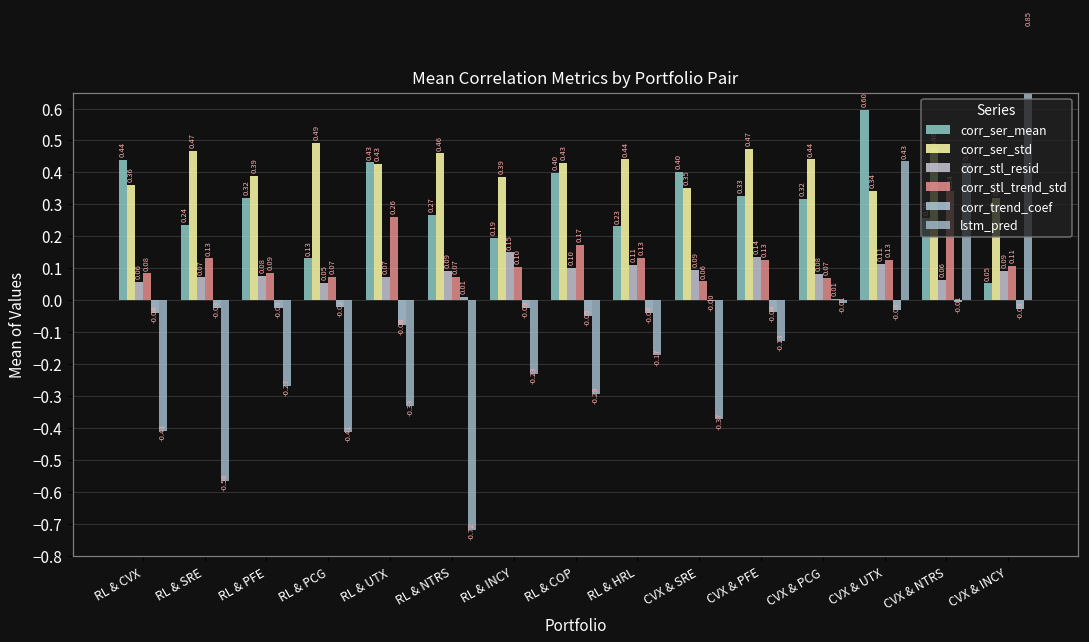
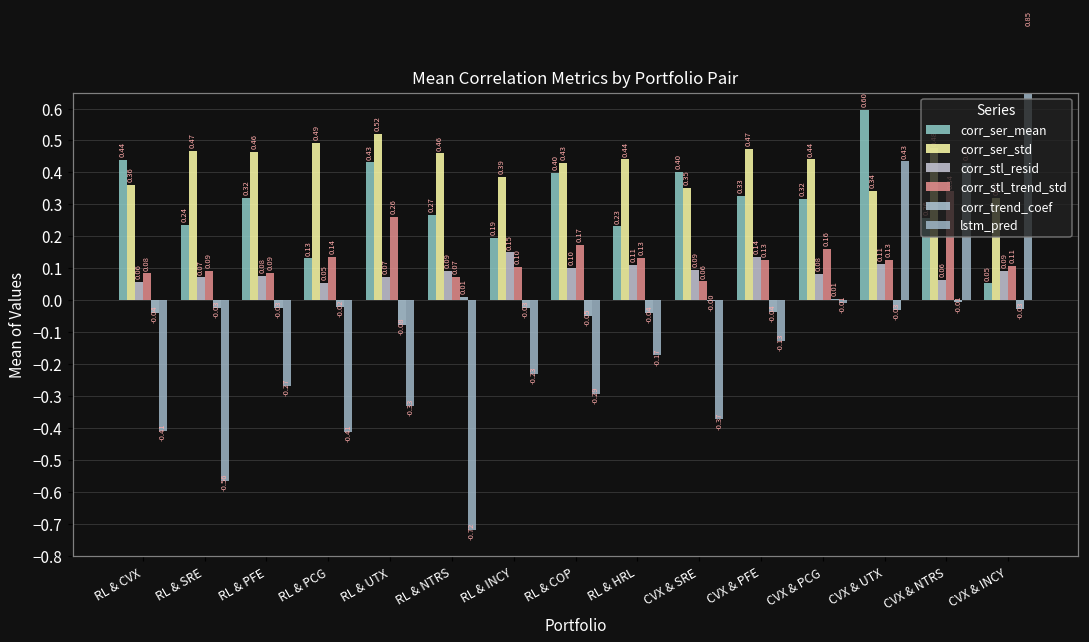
corr_stl_trend_std, RL & SRE: 0.13 -> 0.09
corr_ser_std, RL & PFE: 0.39 -> 0.46
corr_stl_trend_std, RL & PCG: 0.07 -> 0.14
corr_ser_std, RL & UTX: 0.43 -> 0.52
corr_stl_trend_std, CVX & PCG: 0.07 -> 0.16
